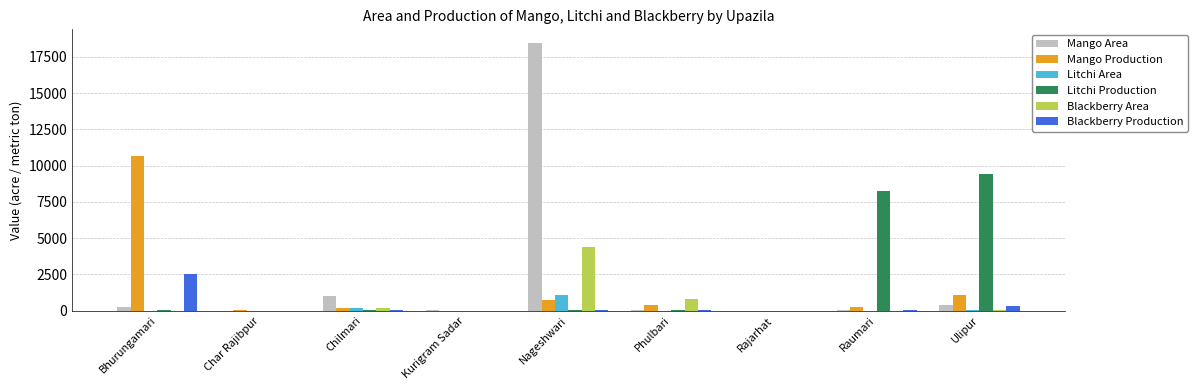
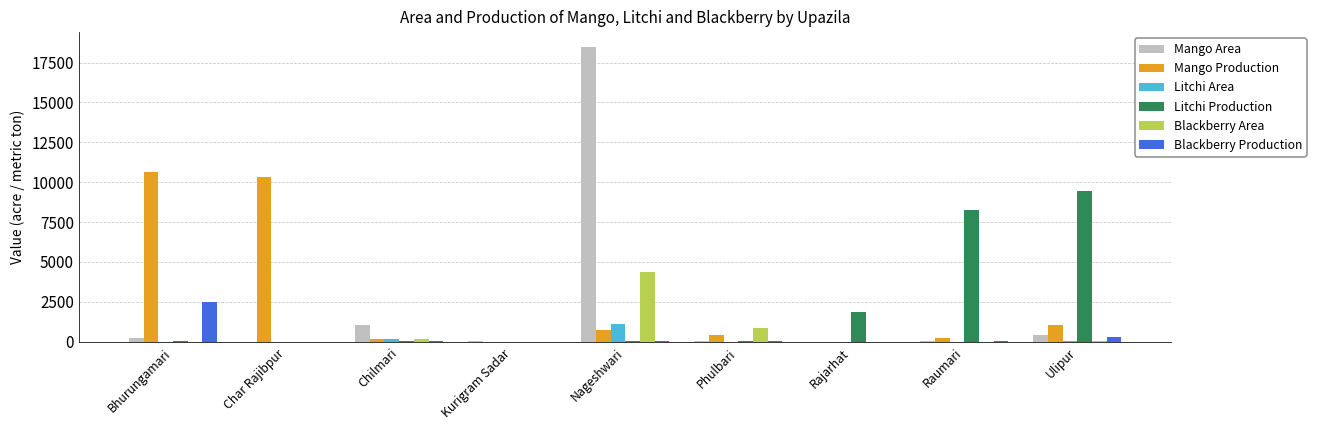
Mango Production, Char Rajibpur: 0 -> 10300
Litchi Production, Rajarhat: 0 -> 1900
